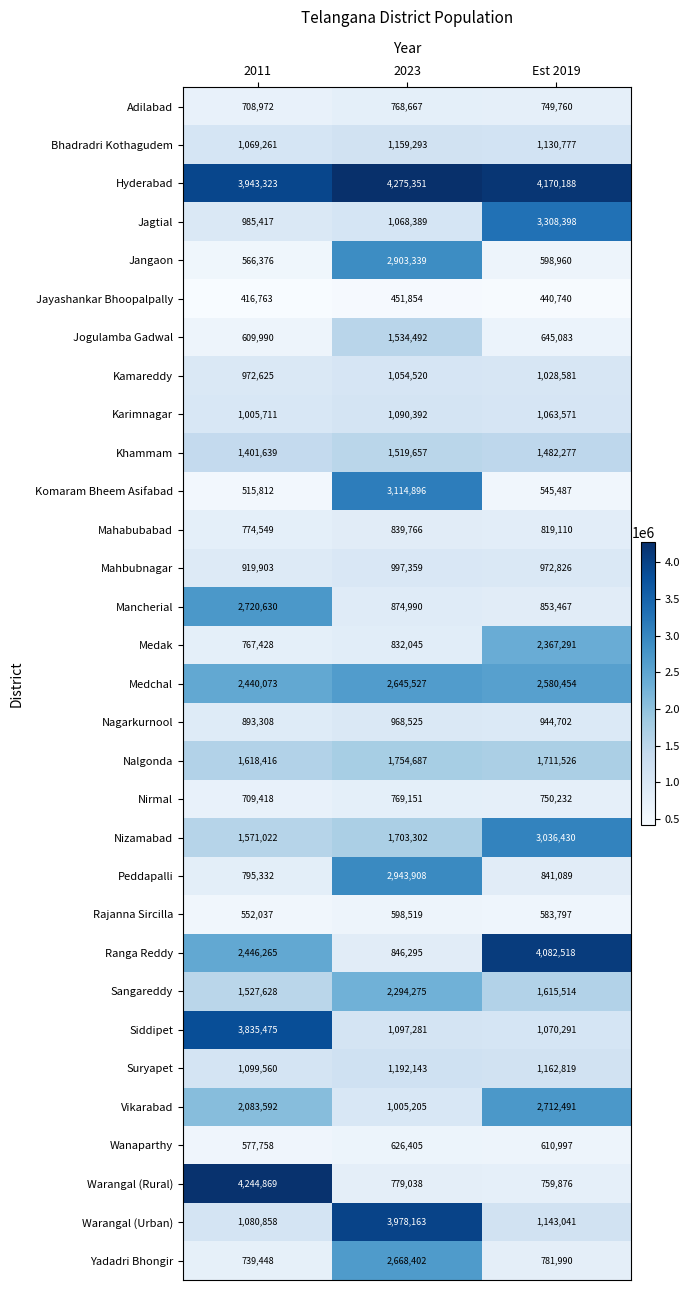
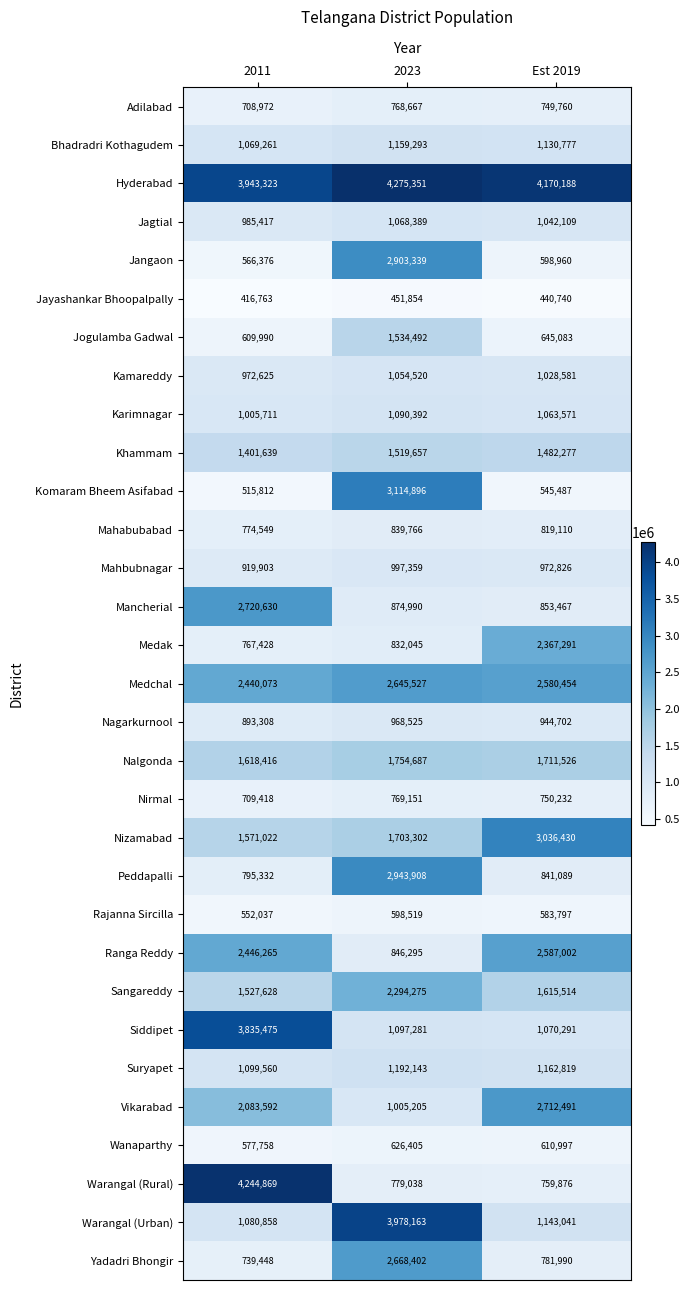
Jagtial, Est 2019: 3,308,398 -> 1,042,109
Ranga Reddy, Est 2019: 4,082,518 -> 2,587,002
